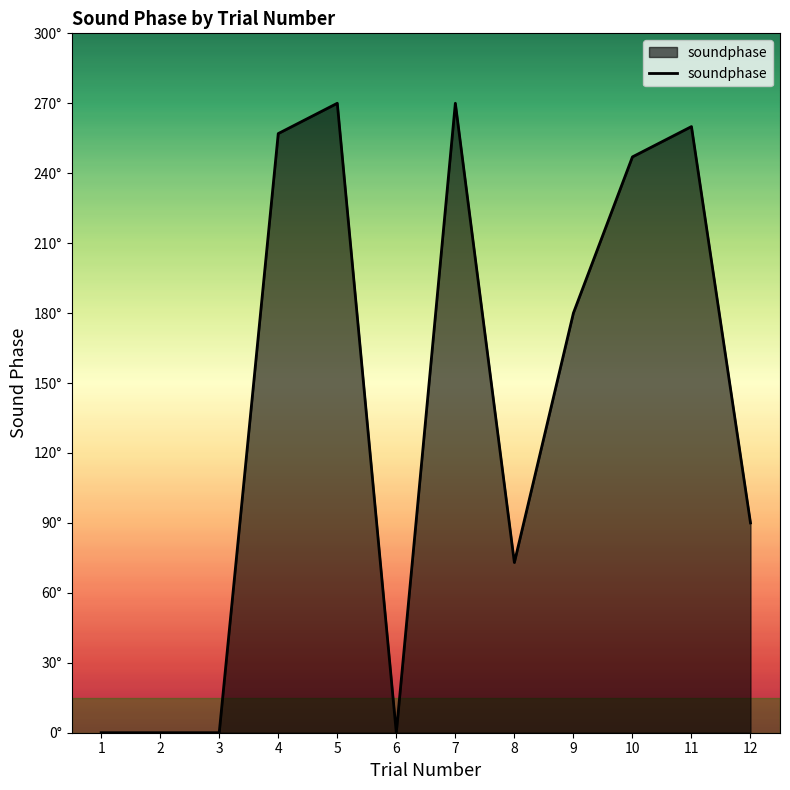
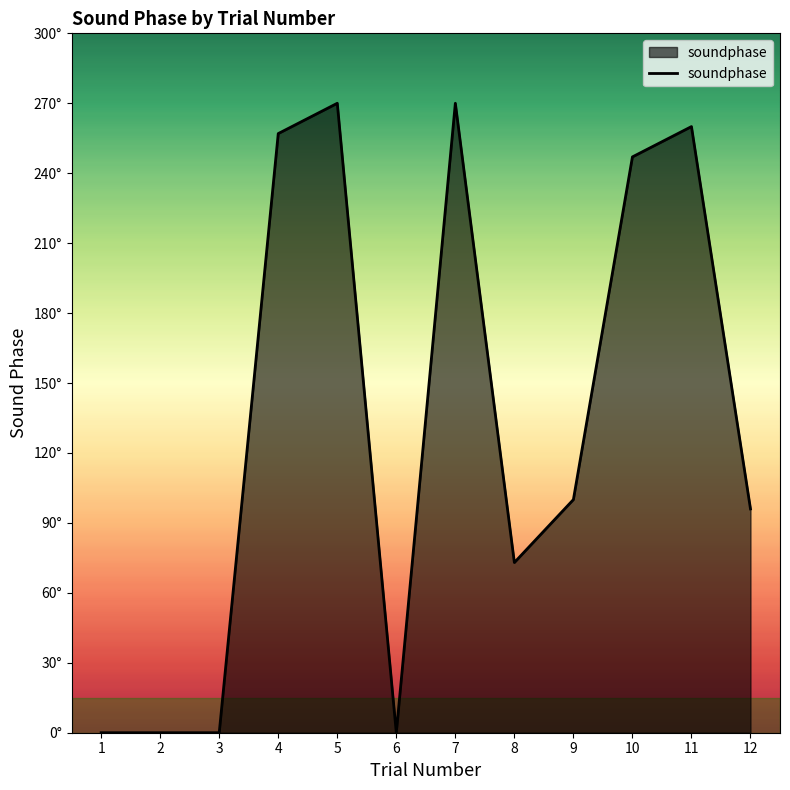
9: 180° -> 100°
12: 90° -> 96°
